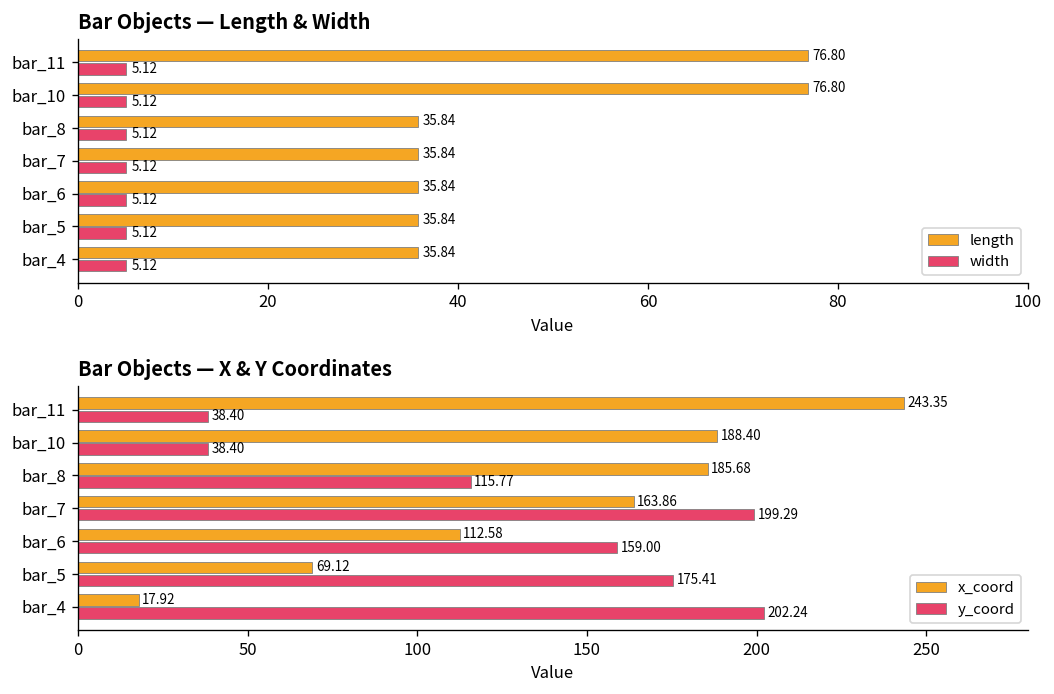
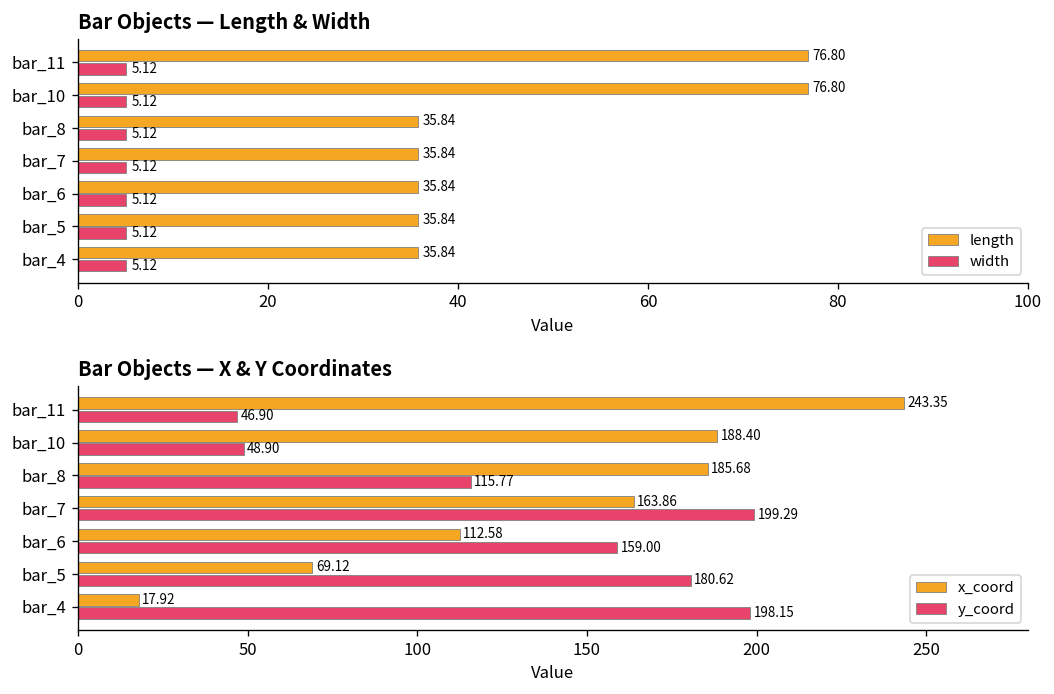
Bar Objects — X & Y Coordinates, y_coord, bar_11: 38.40 -> 46.90
Bar Objects — X & Y Coordinates, y_coord, bar_10: 38.40 -> 48.90
Bar Objects — X & Y Coordinates, y_coord, bar_5: 175.41 -> 180.62
Bar Objects — X & Y Coordinates, y_coord, bar_4: 202.24 -> 198.15
